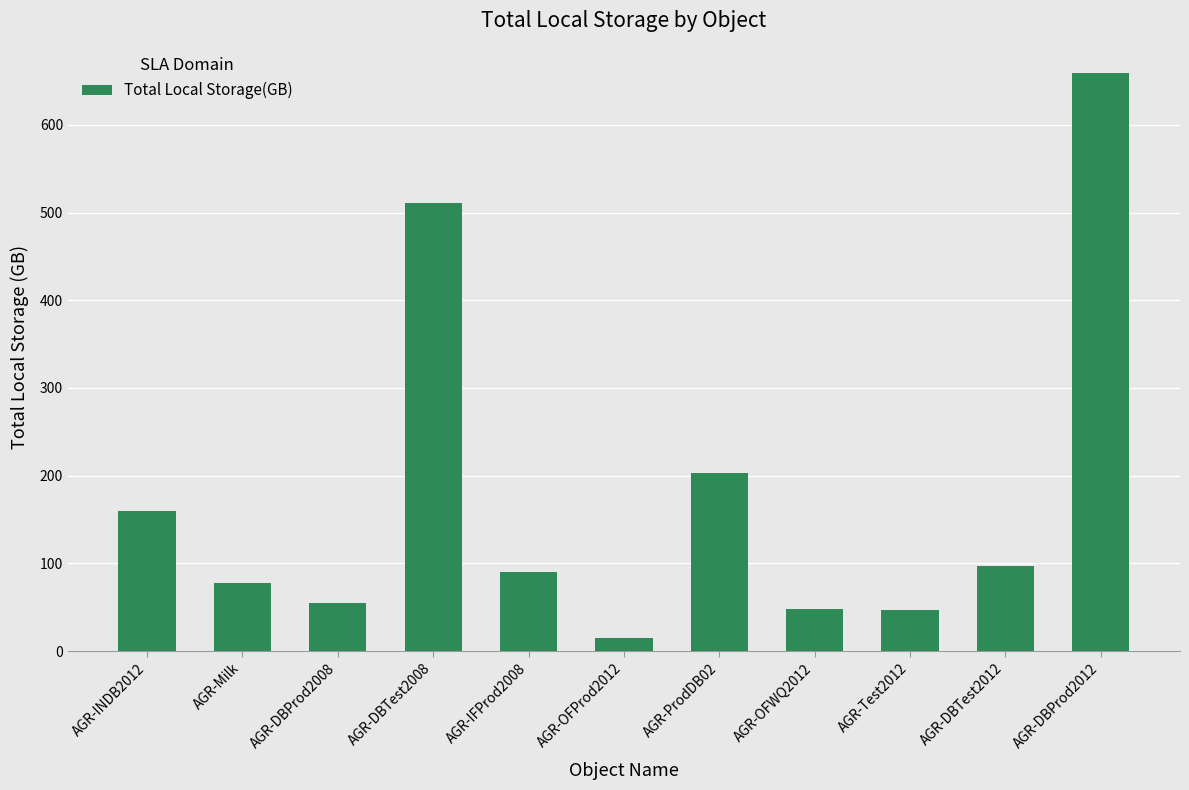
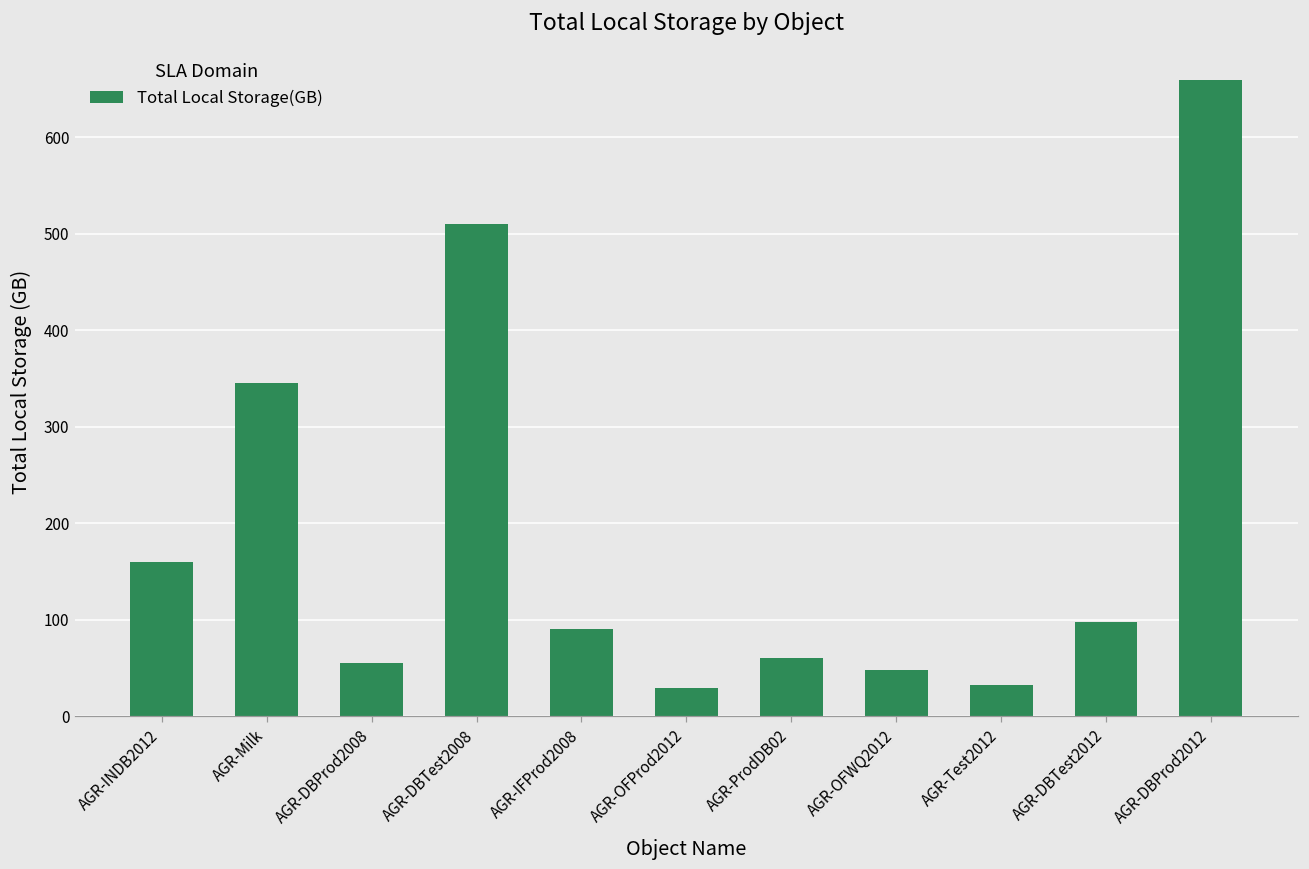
AGR-Milk: 80 -> 350
AGR-OFProd2012: 10 -> 30
AGR-ProdDB02: 200 -> 60
AGR-Test2012: 50 -> 30
